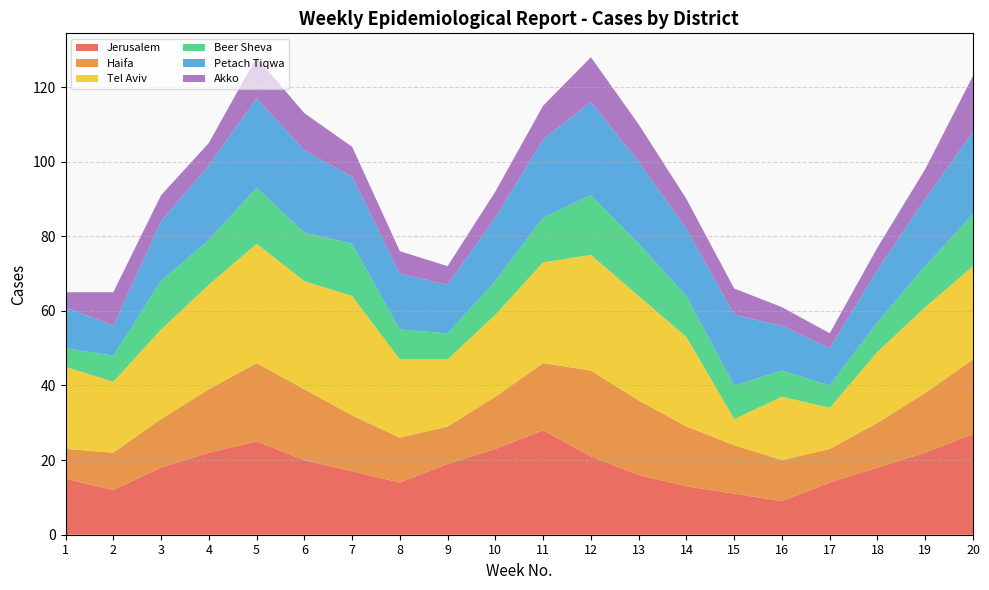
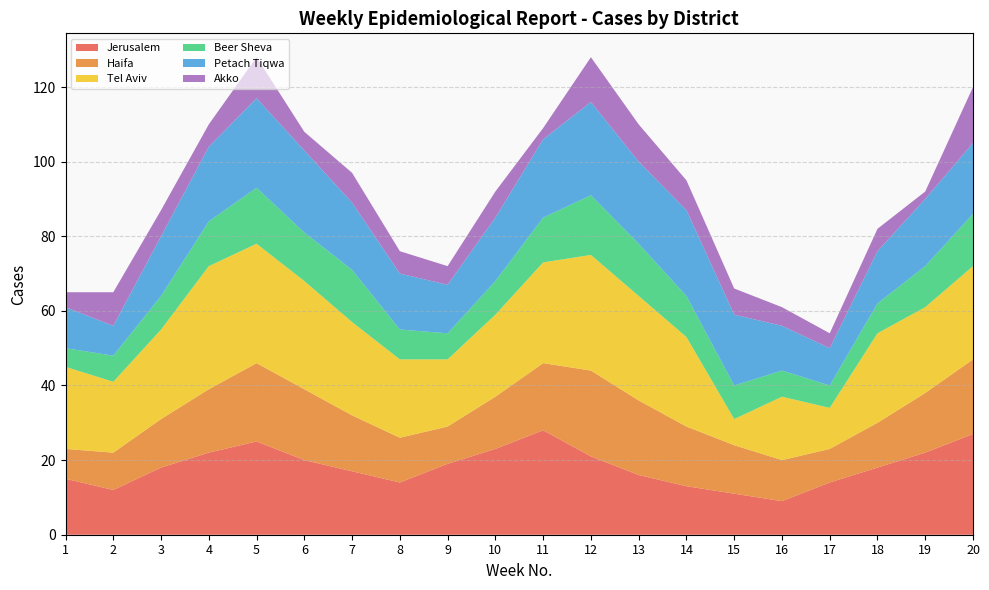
Beer Sheva, 3: 13 -> 9
Tel Aviv, 4: 28 -> 33
Akko, 6: 10 -> 5
Tel Aviv, 7: 32 -> 25
Akko, 11: 9 -> 3
Petach Tiqwa, 14: 18 -> 23
Tel Aviv, 18: 19 -> 24
Akko, 19: 8 -> 2
Petach Tiqwa, 20: 22 -> 19
